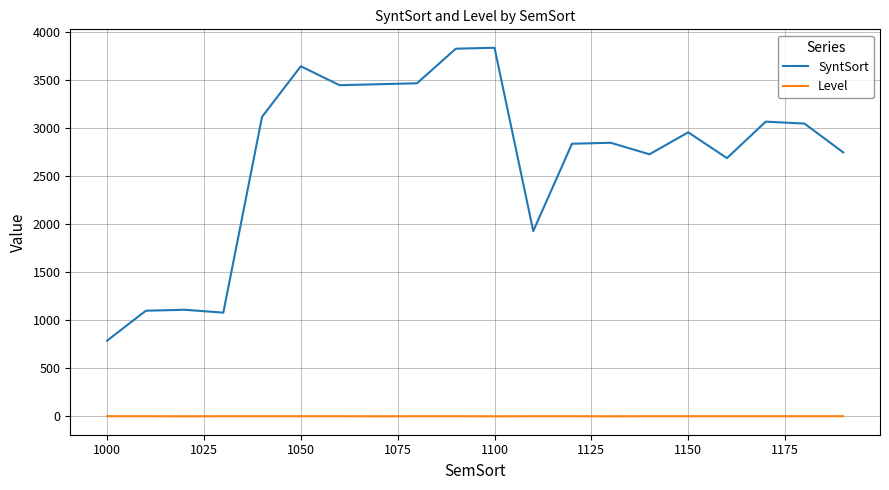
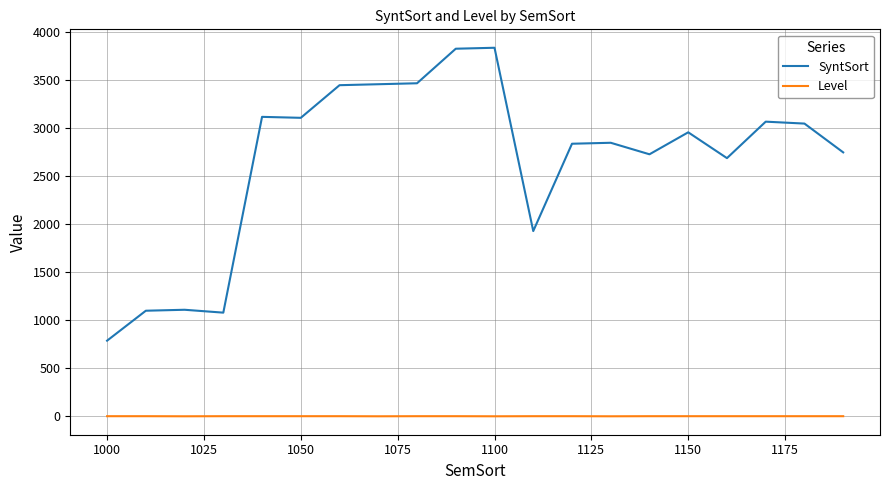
SyntSort, 1050: 3600 -> 3100
